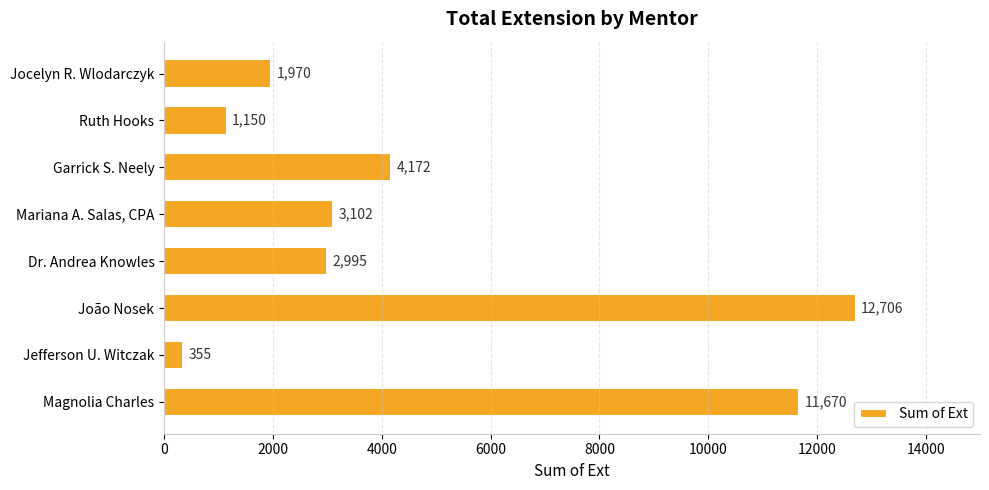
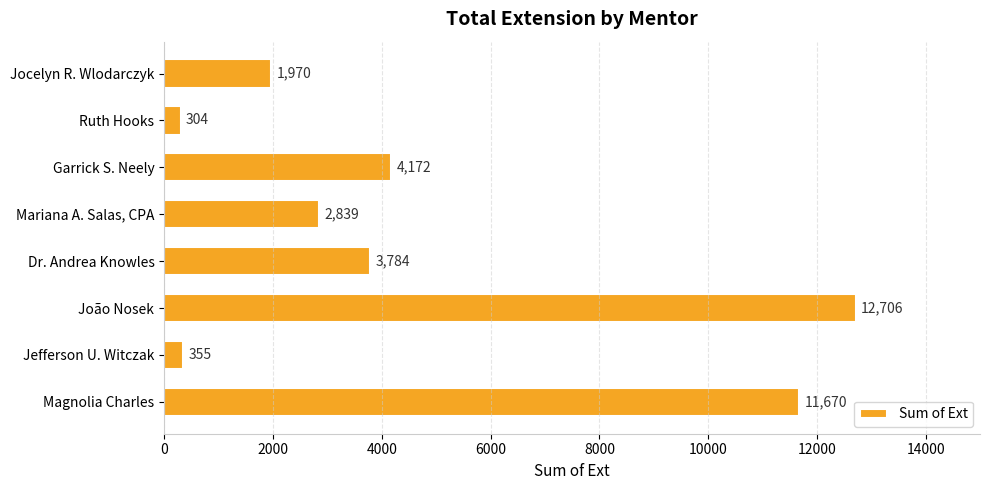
Ruth Hooks: 1,150 -> 304
Mariana A. Salas, CPA: 3,102 -> 2,839
Dr. Andrea Knowles: 2,995 -> 3,784
